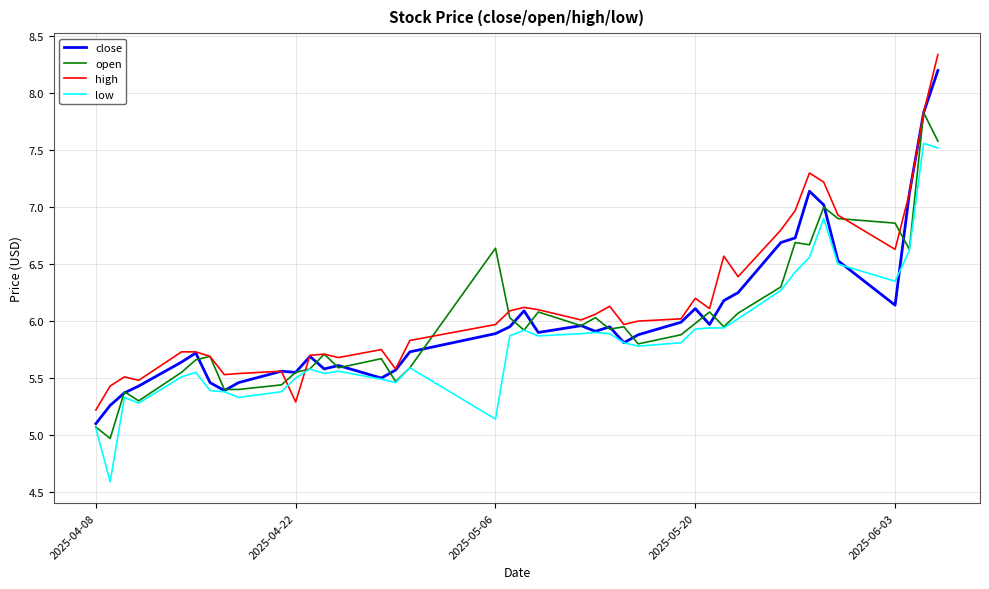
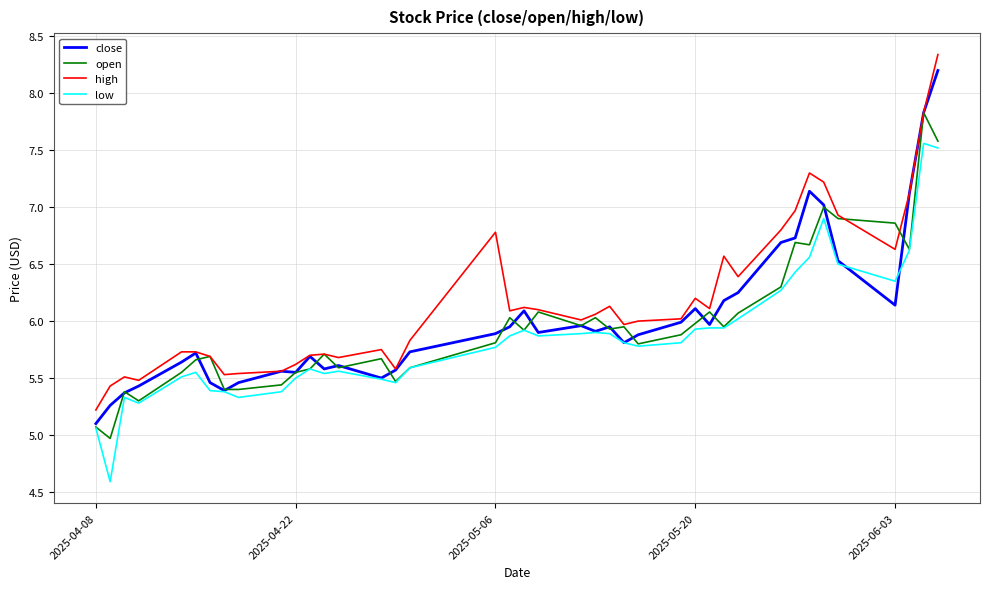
high, 2025-04-22: 5.29 -> 5.62
open, 2025-05-06: 6.64 -> 5.81
high, 2025-05-06: 5.97 -> 6.78
low, 2025-05-06: 5.14 -> 5.77
